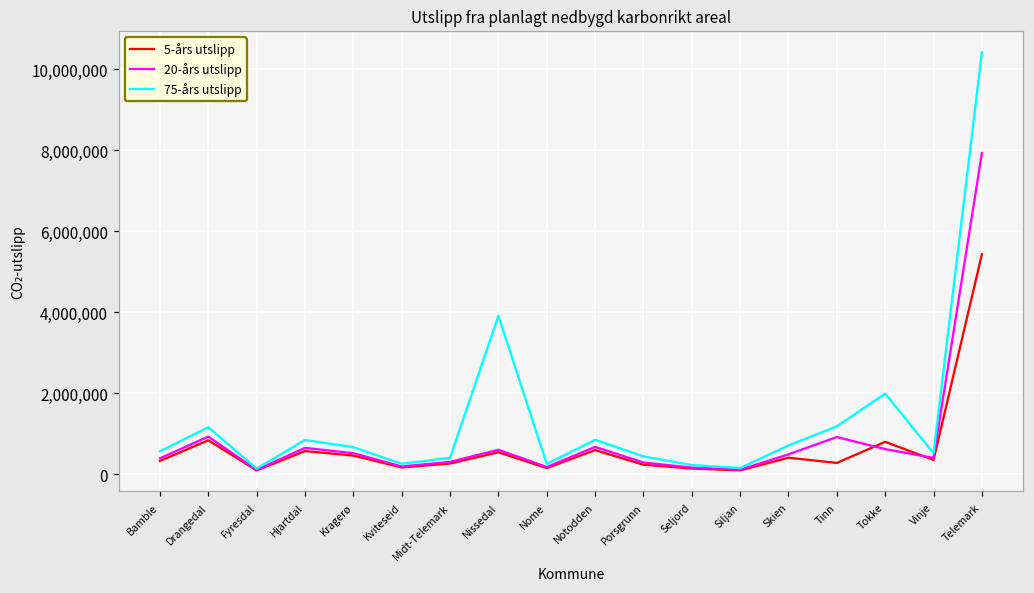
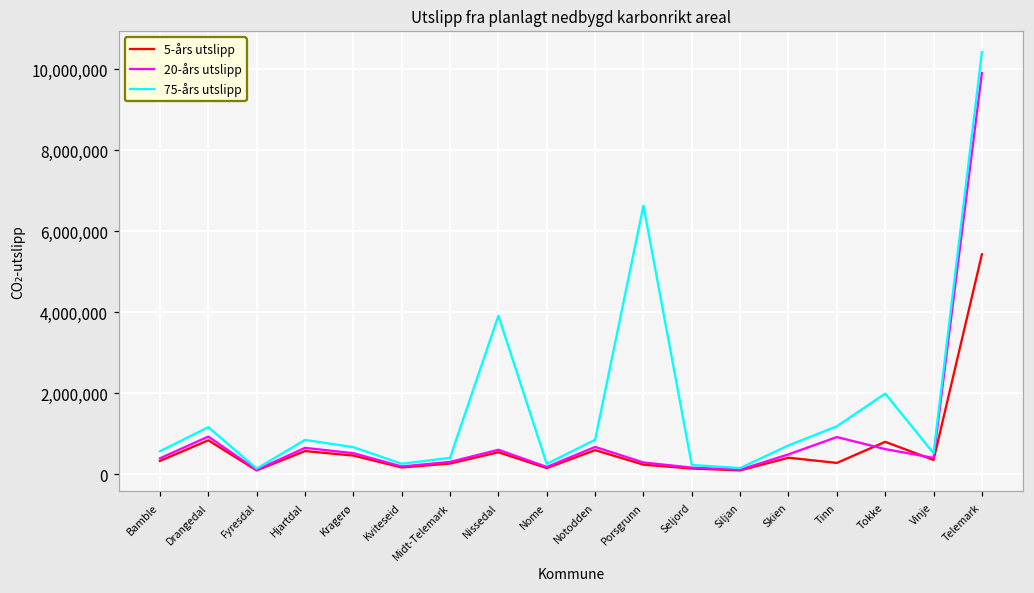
75-års utslipp, Porsgrunn: 400,000 -> 6,600,000
20-års utslipp, Telemark: 7,900,000 -> 9,900,000
